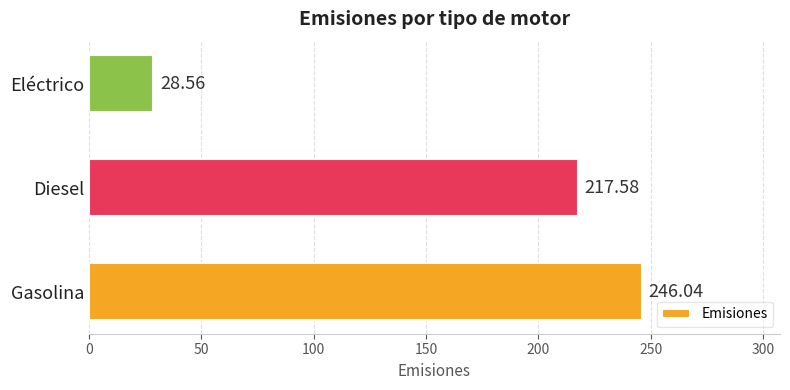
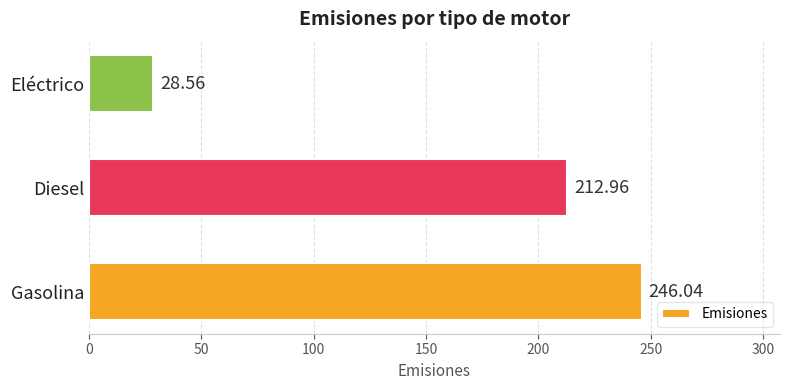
Diesel: 217.58 -> 212.96
